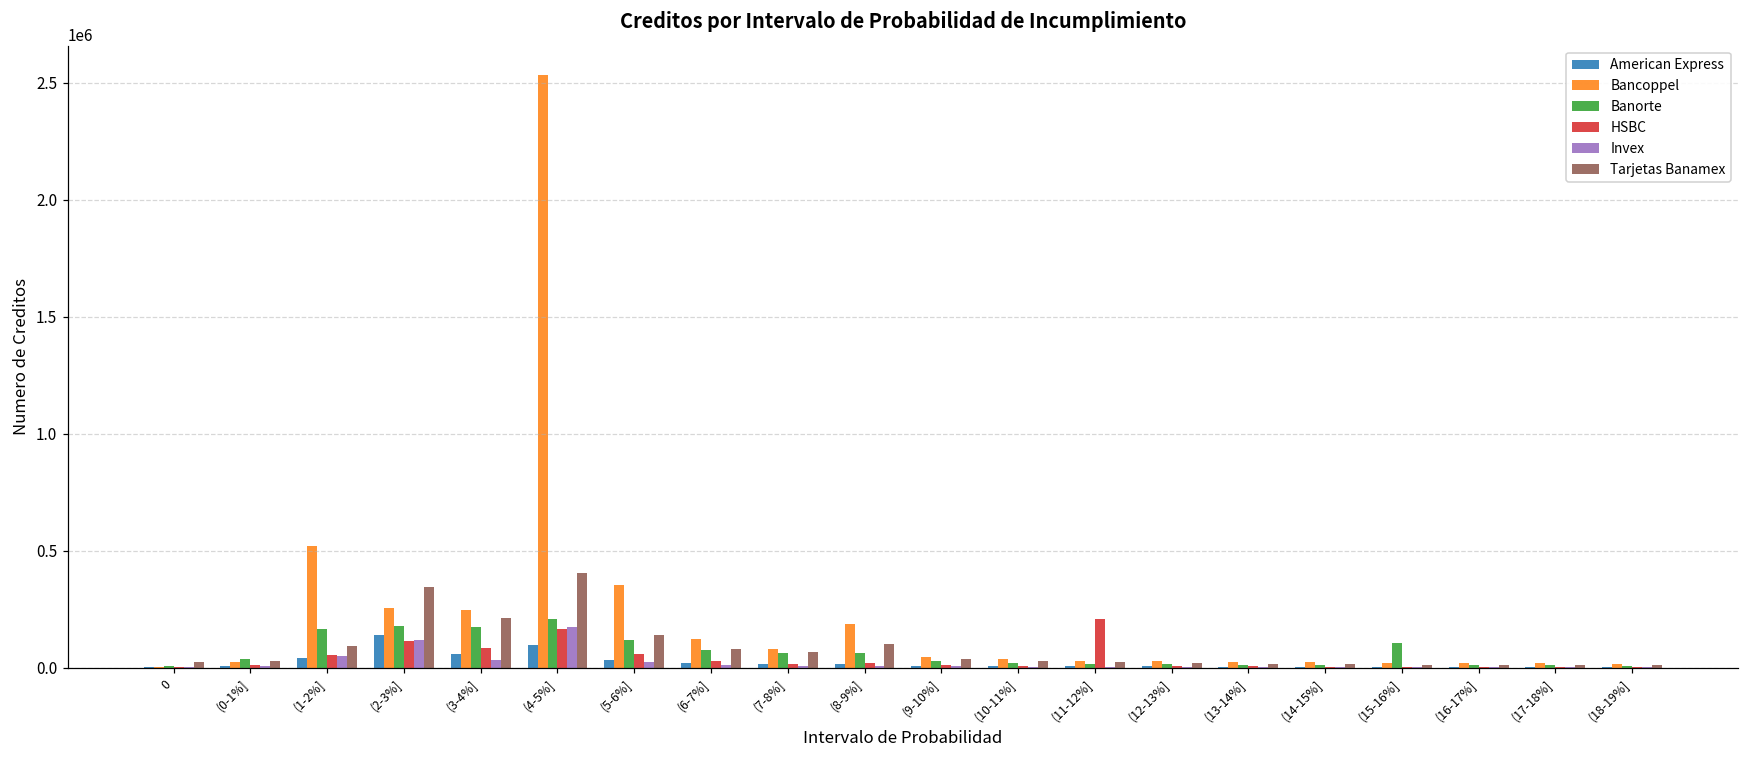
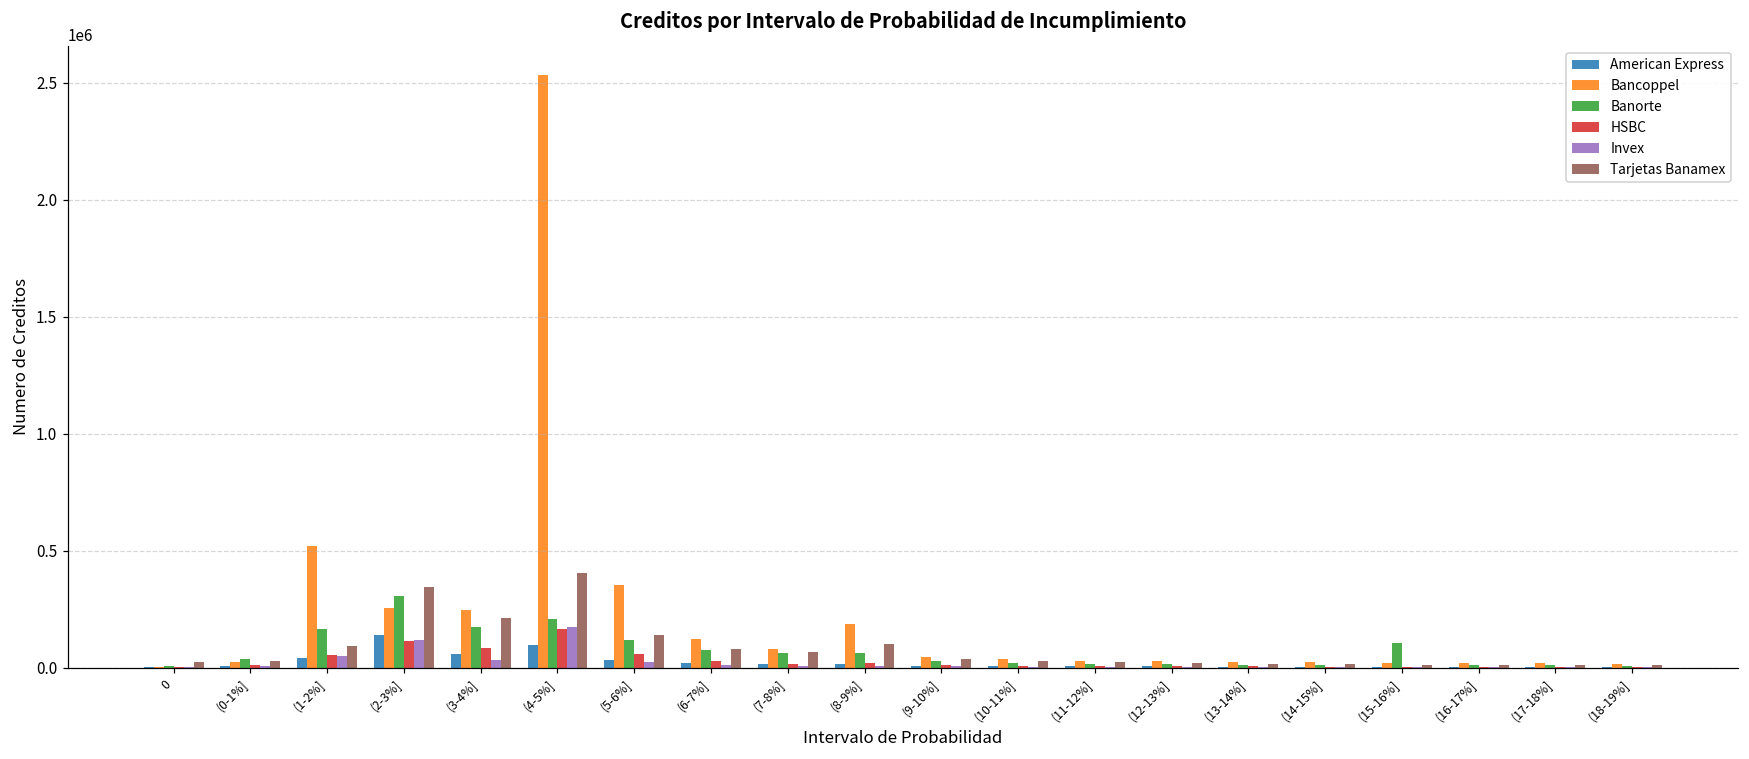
Banorte, (2-3%]: 180000 -> 310000
HSBC, (11-12%]: 210000 -> 10000
